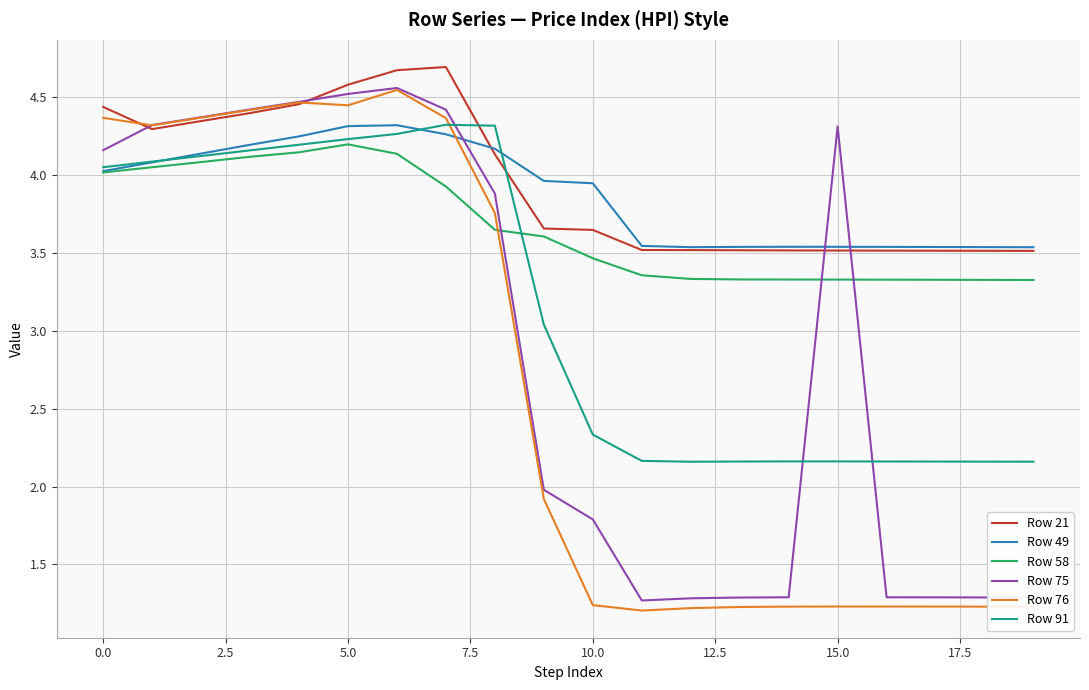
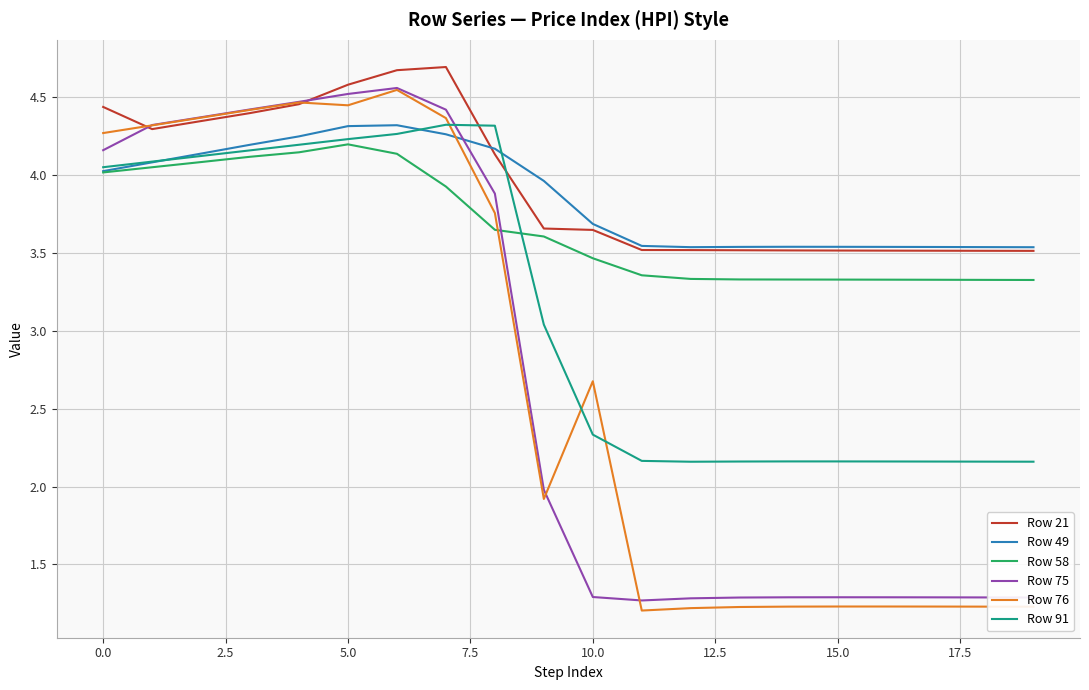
Row 76, 0.0: 4.37 -> 4.27
Row 49, 10.0: 3.95 -> 3.69
Row 75, 10.0: 1.79 -> 1.29
Row 76, 10.0: 1.24 -> 2.68
Row 75, 15.0: 4.31 -> 1.29
